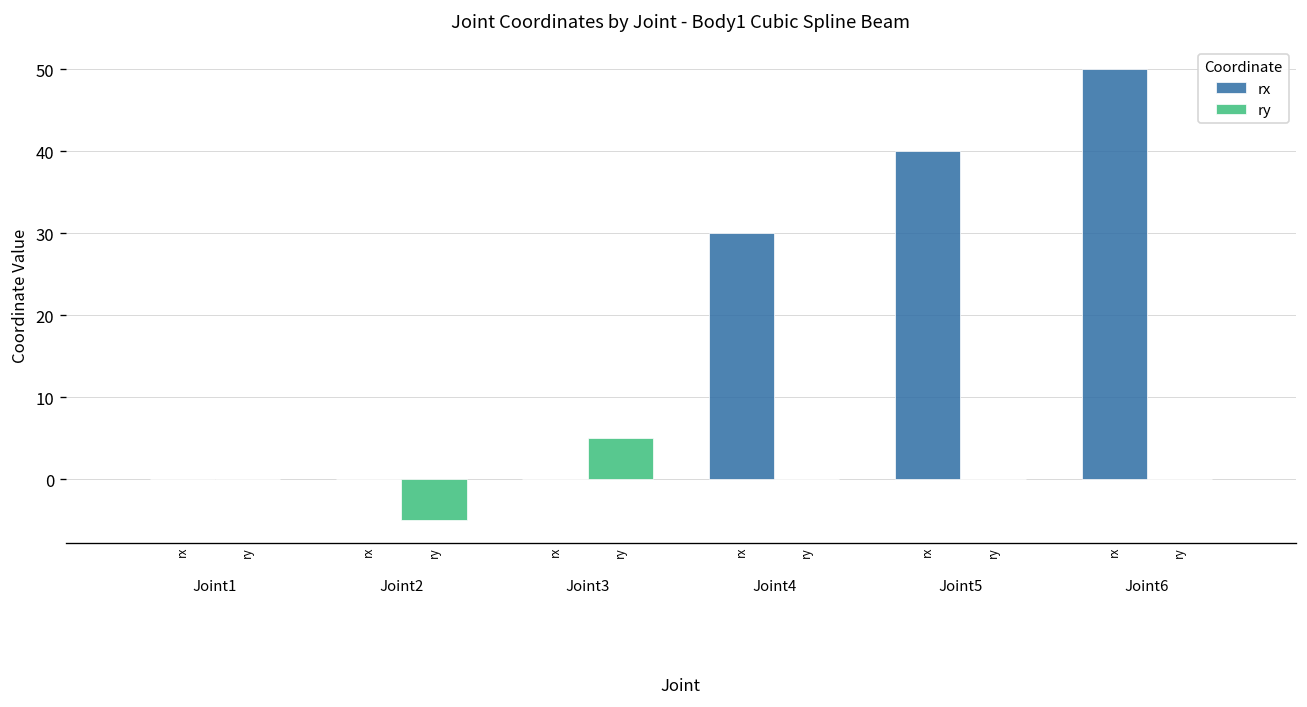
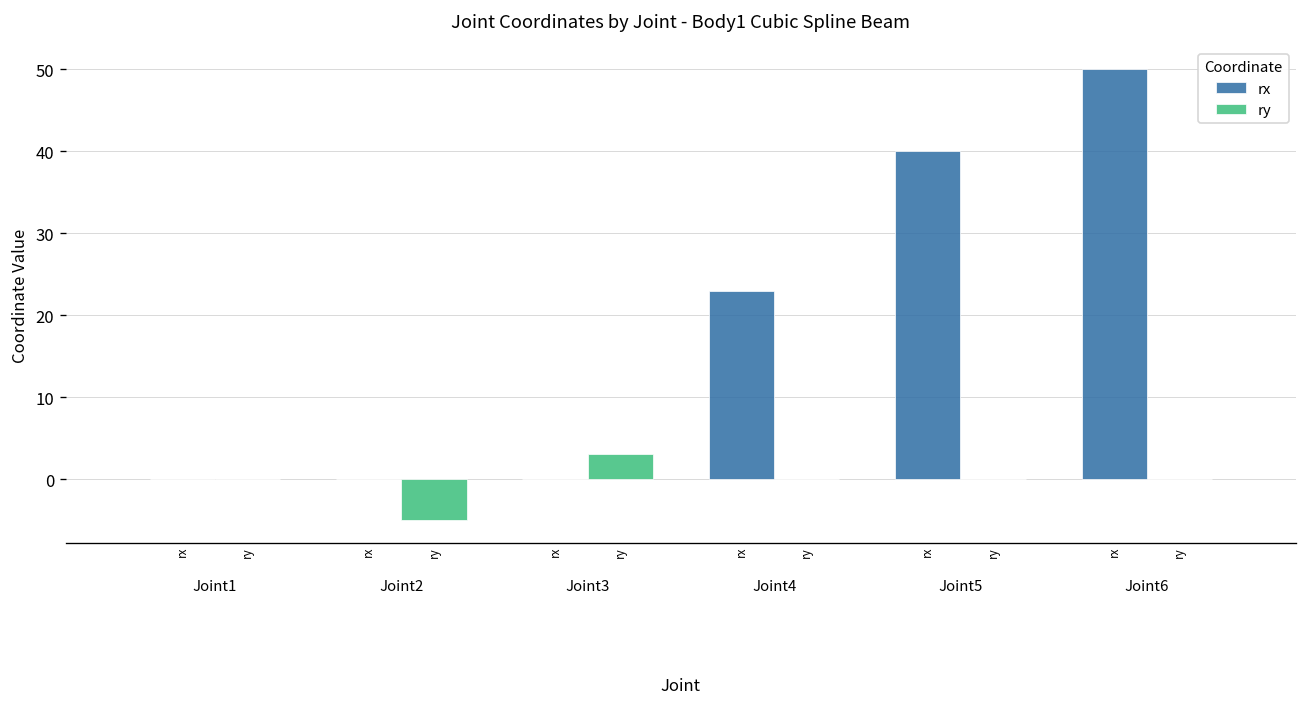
ry, Joint3: 5 -> 3
rx, Joint4: 30 -> 23
